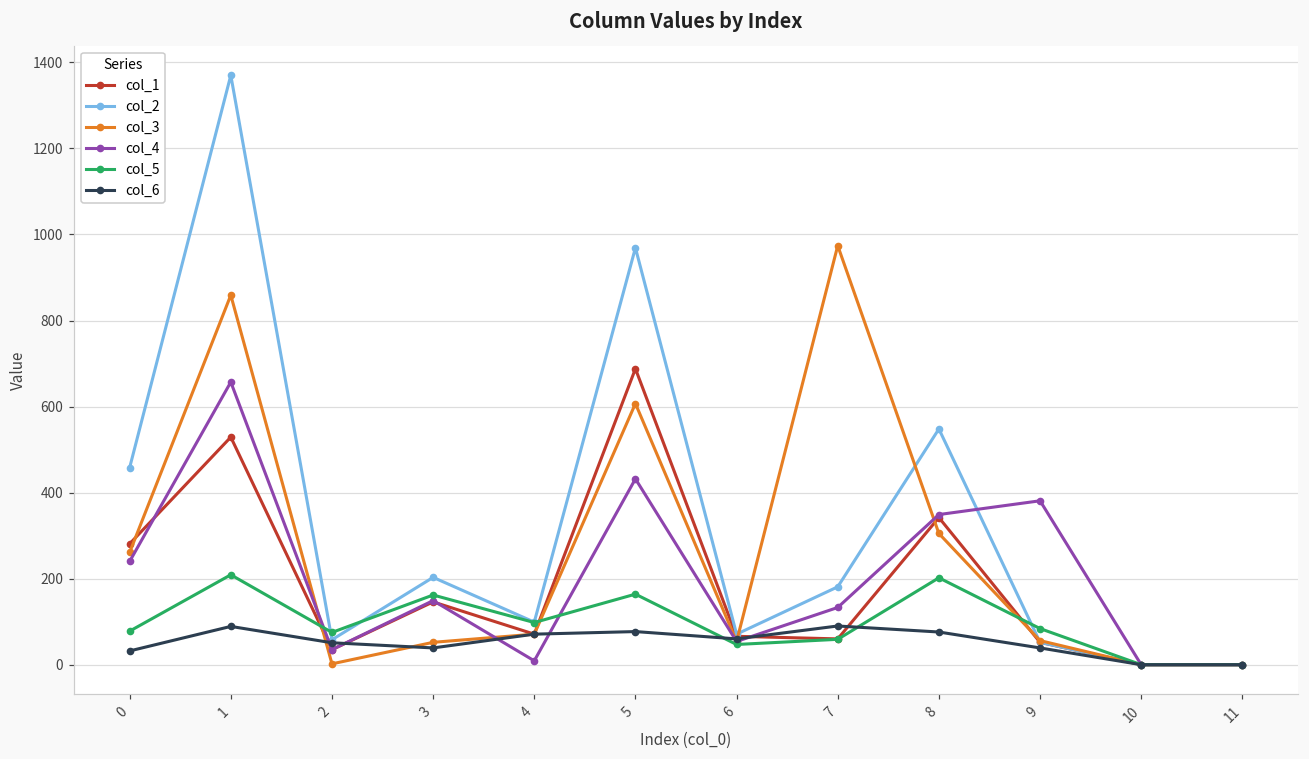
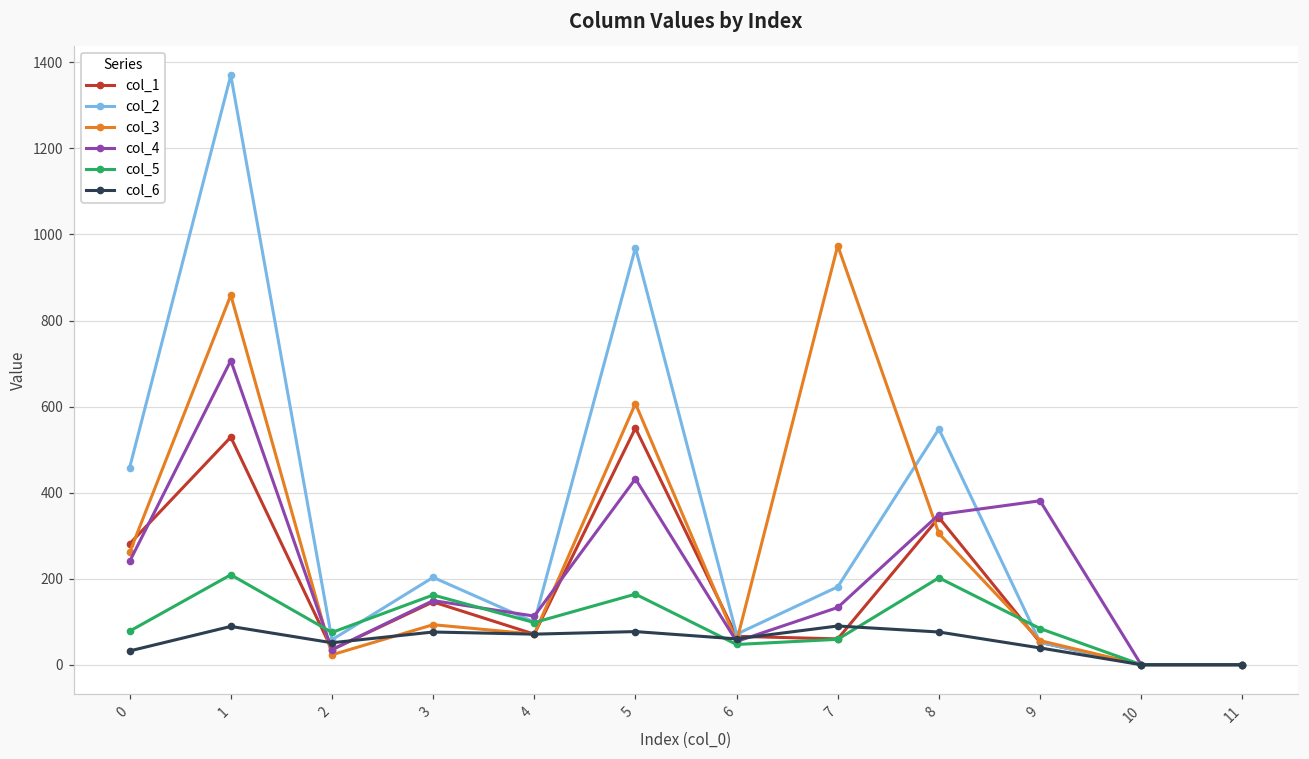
col_4, 1: 660 -> 710
col_3, 2: 0 -> 20
col_3, 3: 50 -> 90
col_6, 3: 40 -> 80
col_4, 4: 10 -> 110
col_1, 5: 690 -> 550
